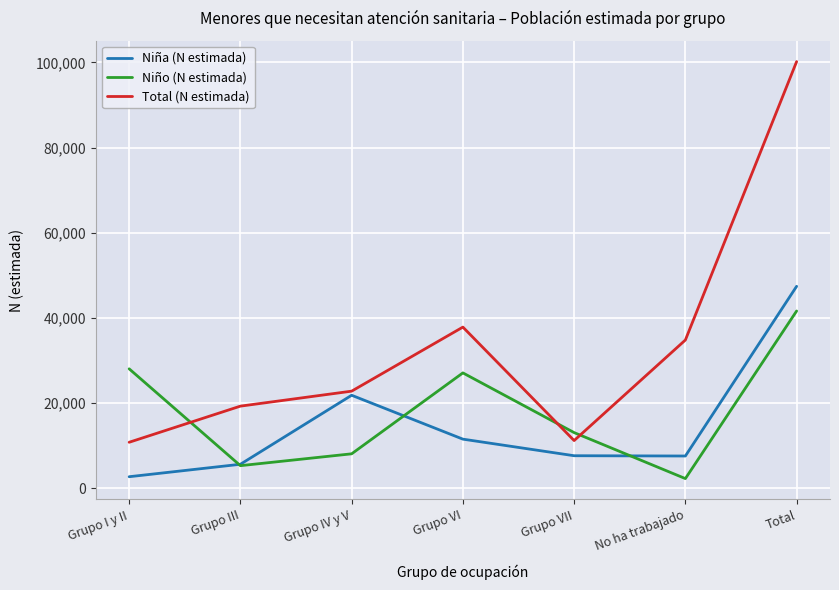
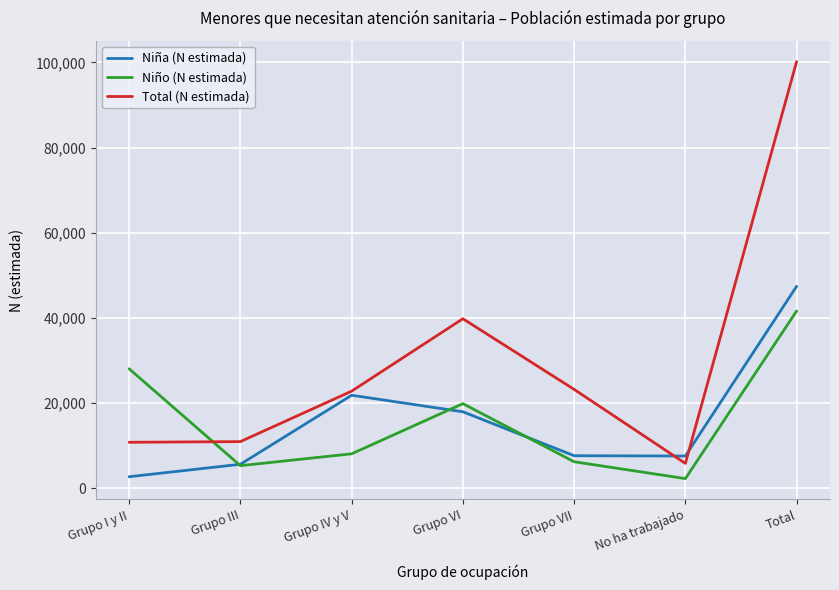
Total (N estimada), Grupo III: 19,000 -> 11,000
Niña (N estimada), Grupo VI: 12,000 -> 18,000
Niño (N estimada), Grupo VI: 27,000 -> 20,000
Total (N estimada), Grupo VI: 38,000 -> 40,000
Niño (N estimada), Grupo VII: 13,000 -> 6,000
Total (N estimada), Grupo VII: 11,000 -> 23,000
Total (N estimada), No ha trabajado: 35,000 -> 6,000
